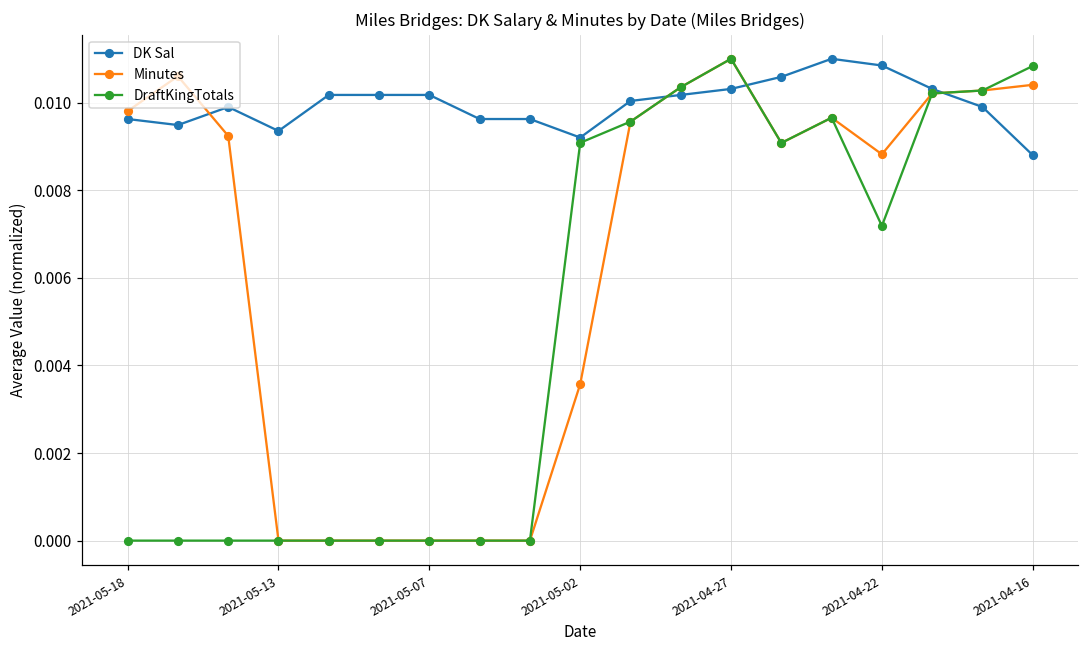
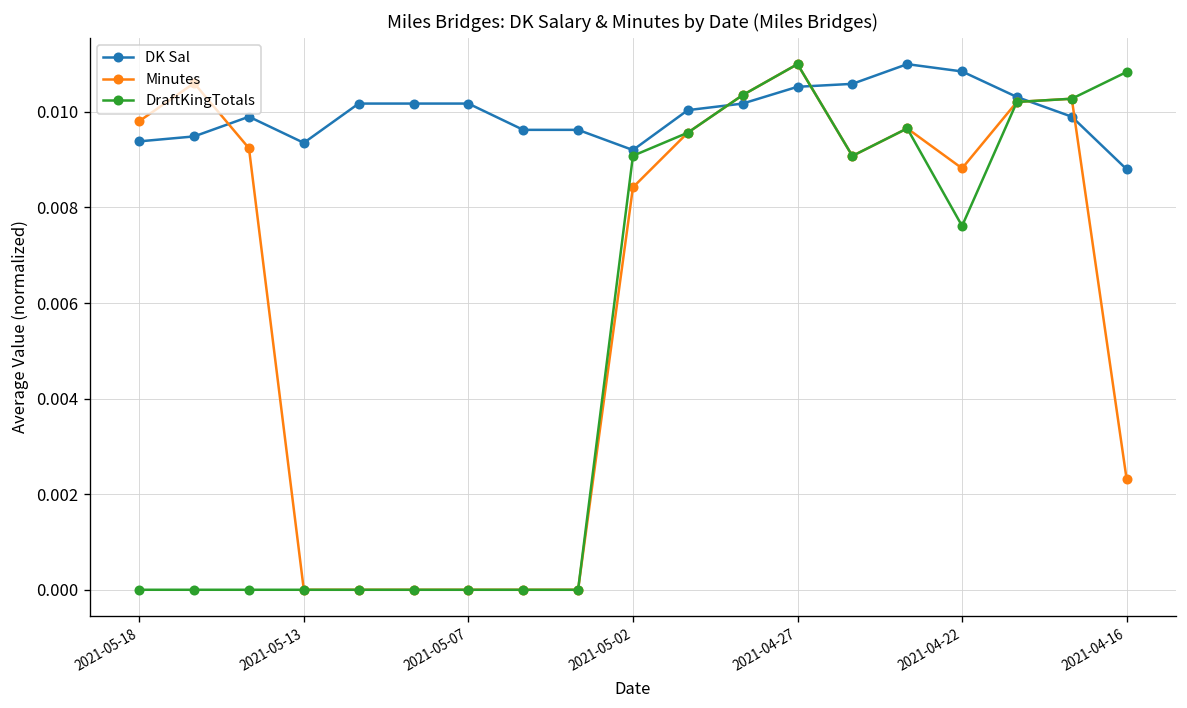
DK Sal, 2021-05-18: 0.0096 -> 0.0094
Minutes, 2021-05-02: 0.0036 -> 0.0084
DK Sal, 2021-04-27: 0.0103 -> 0.0105
DraftKingTotals, 2021-04-22: 0.0072 -> 0.0076
Minutes, 2021-04-16: 0.0104 -> 0.0023
